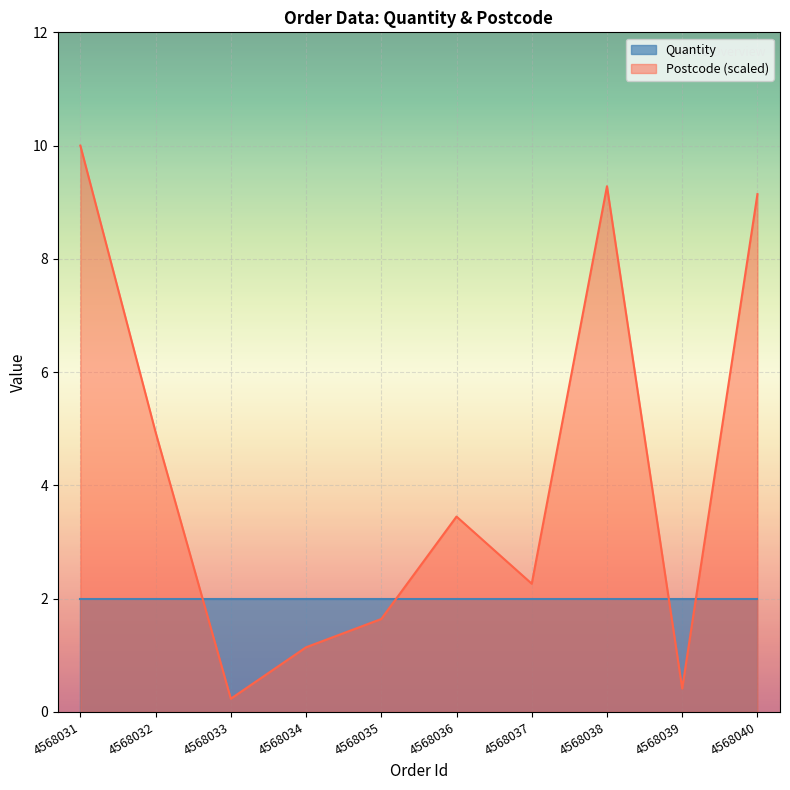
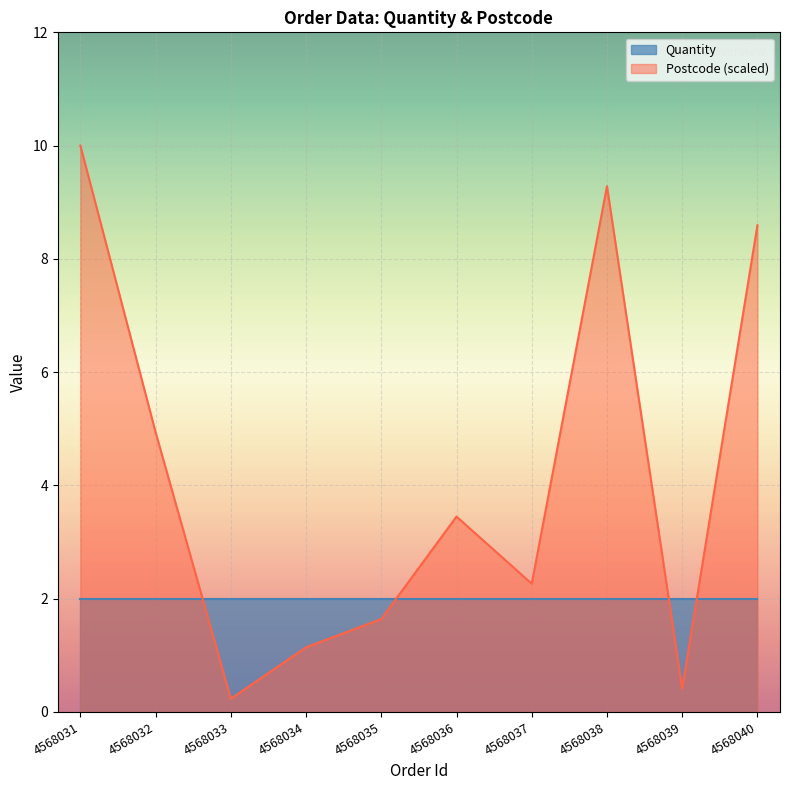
Postcode (scaled), 4568040: 9.1 -> 8.6
